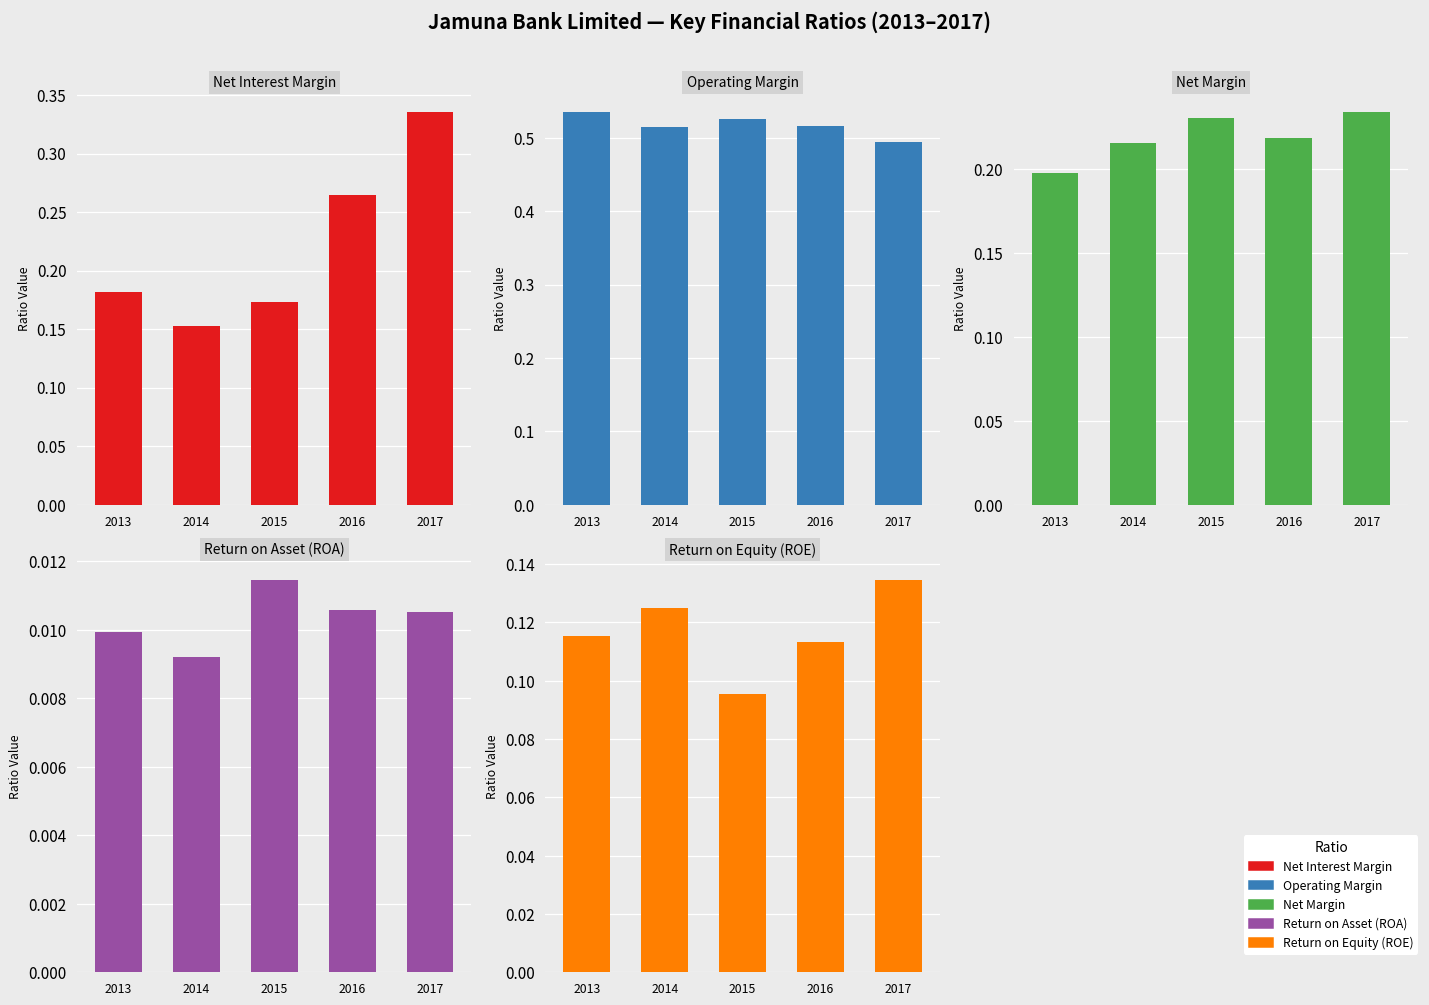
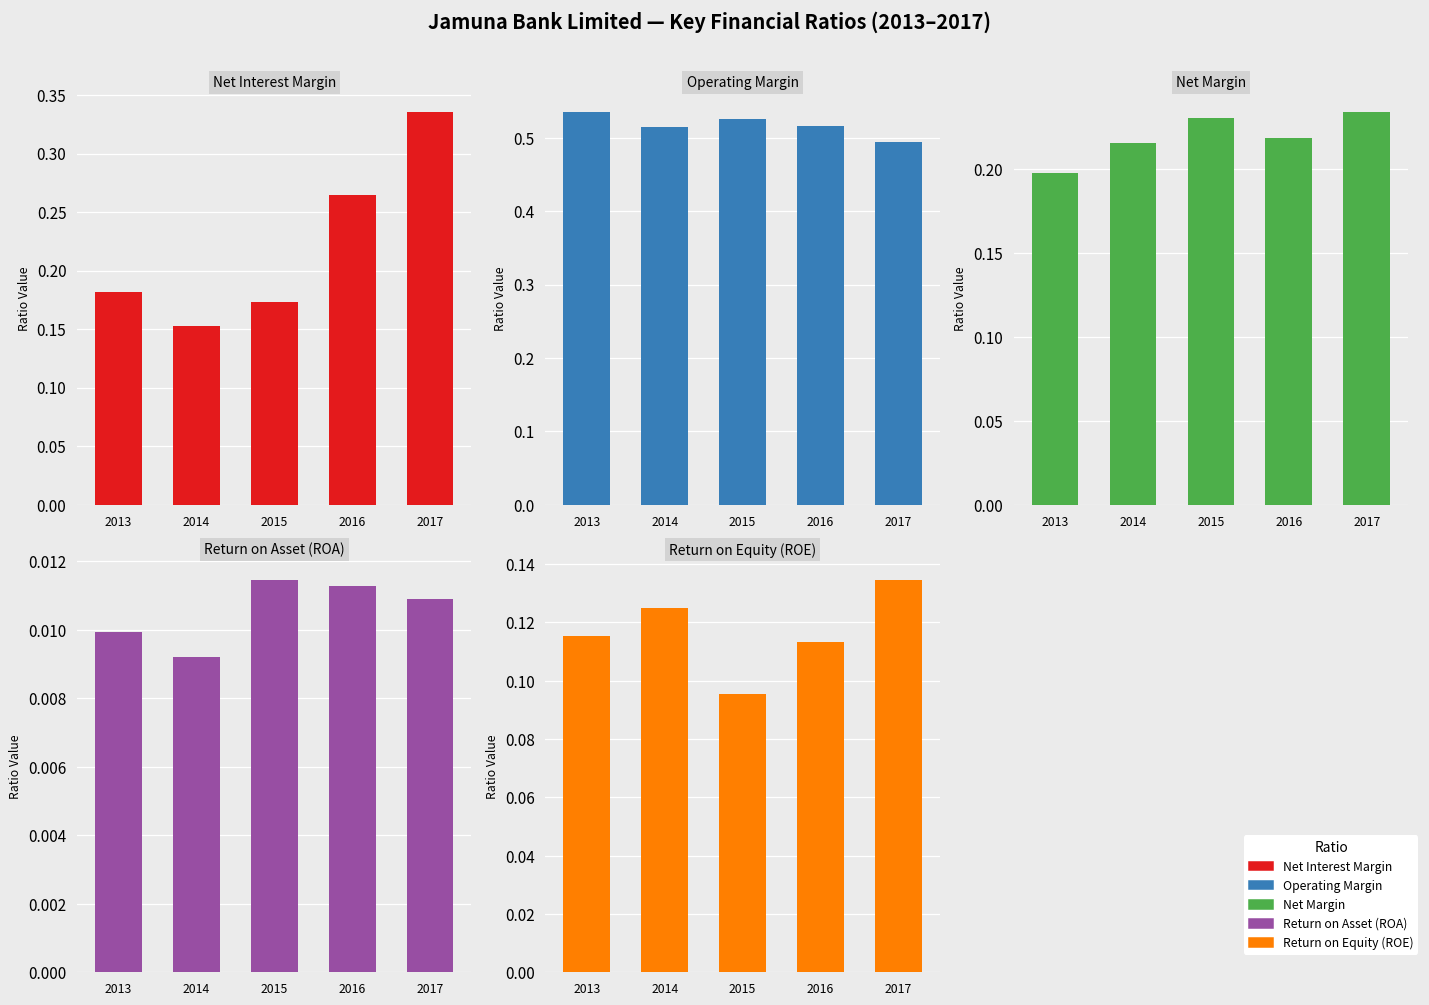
Return on Asset (ROA), 2016: 0.0106 -> 0.0113
Return on Asset (ROA), 2017: 0.0105 -> 0.0109
